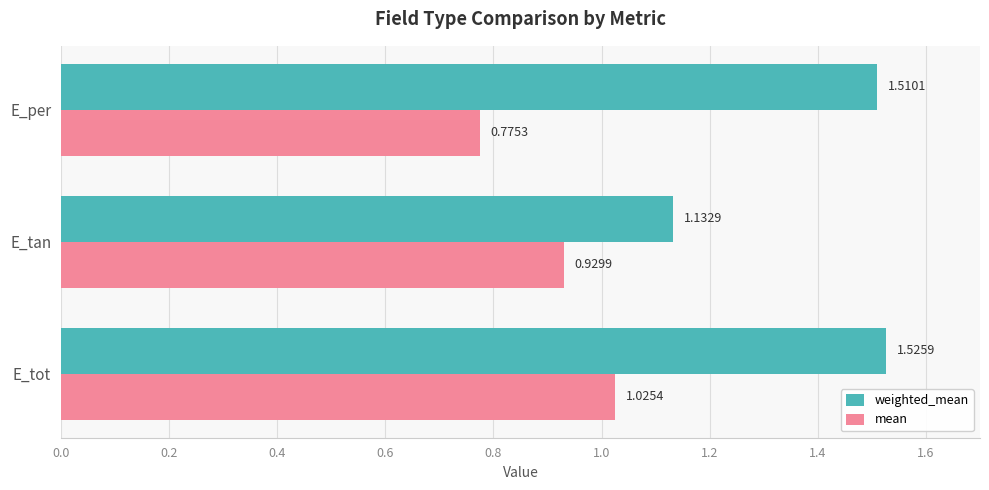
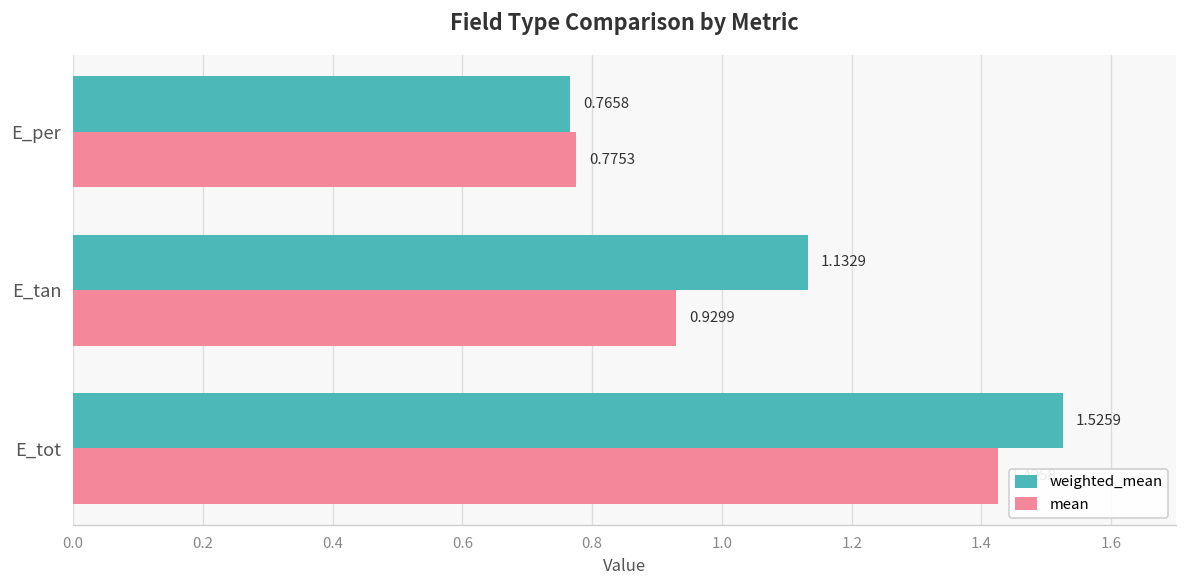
weighted_mean, E_per: 1.5101 -> 0.7658
mean, E_tot: 1.03 -> 1.43
